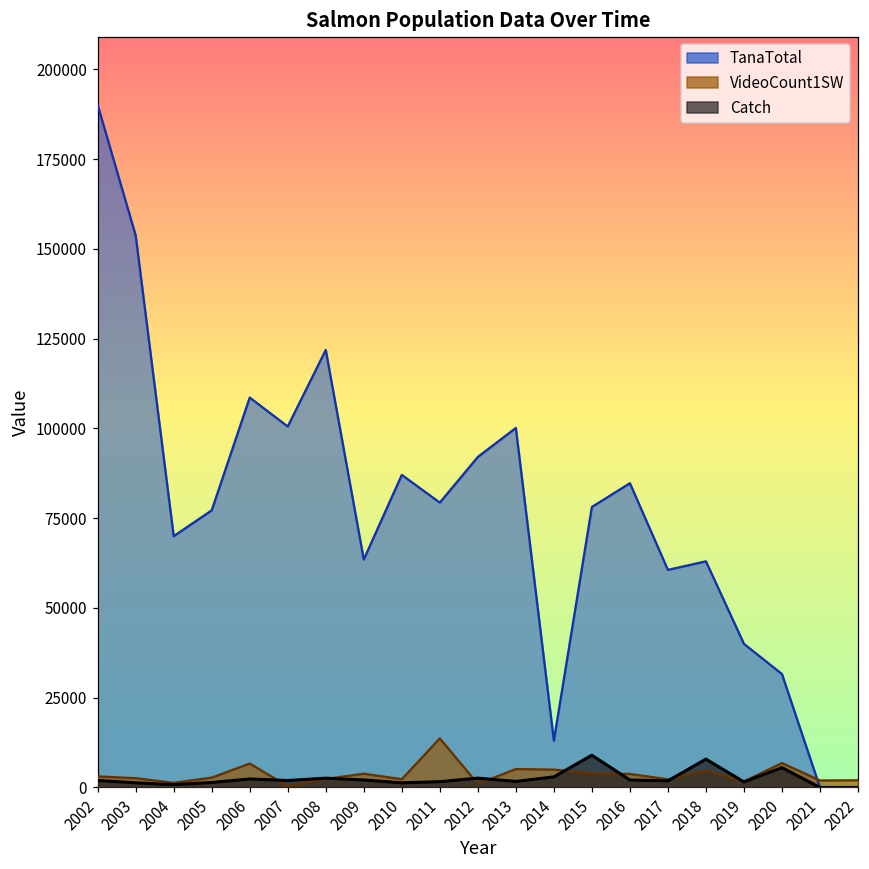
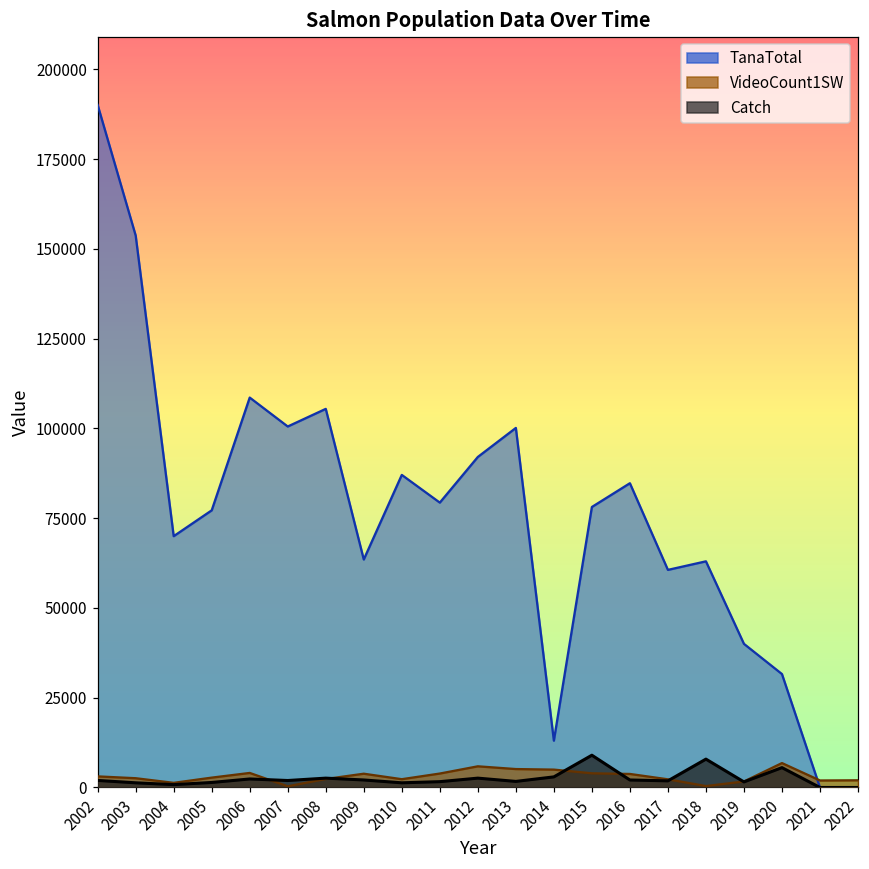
VideoCount1SW, 2006: 7000 -> 4000
TanaTotal, 2008: 122000 -> 105000
VideoCount1SW, 2011: 14000 -> 4000
VideoCount1SW, 2012: 1000 -> 6000
VideoCount1SW, 2018: 5000 -> 0
